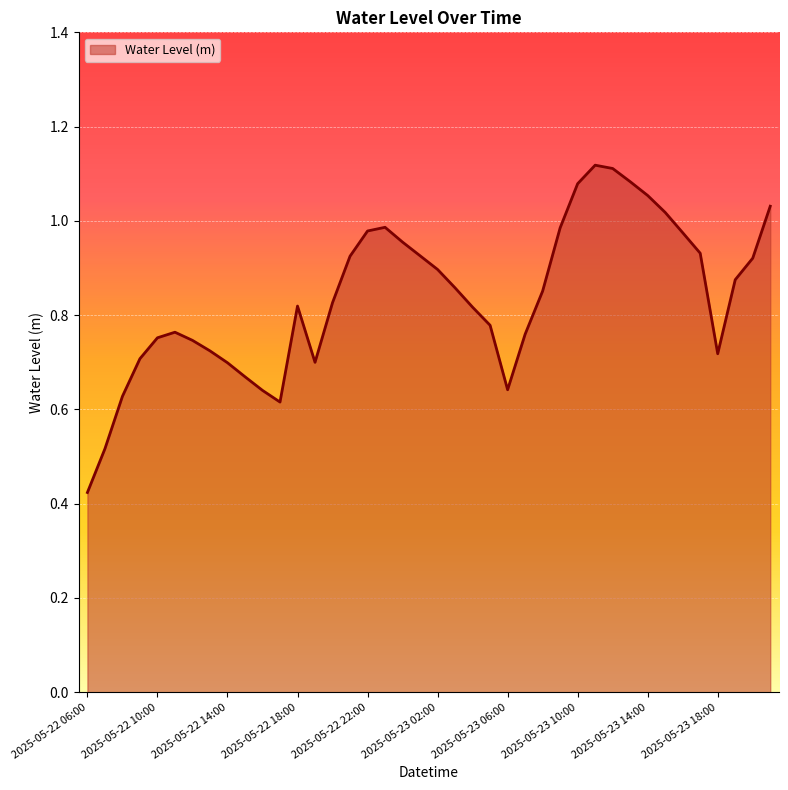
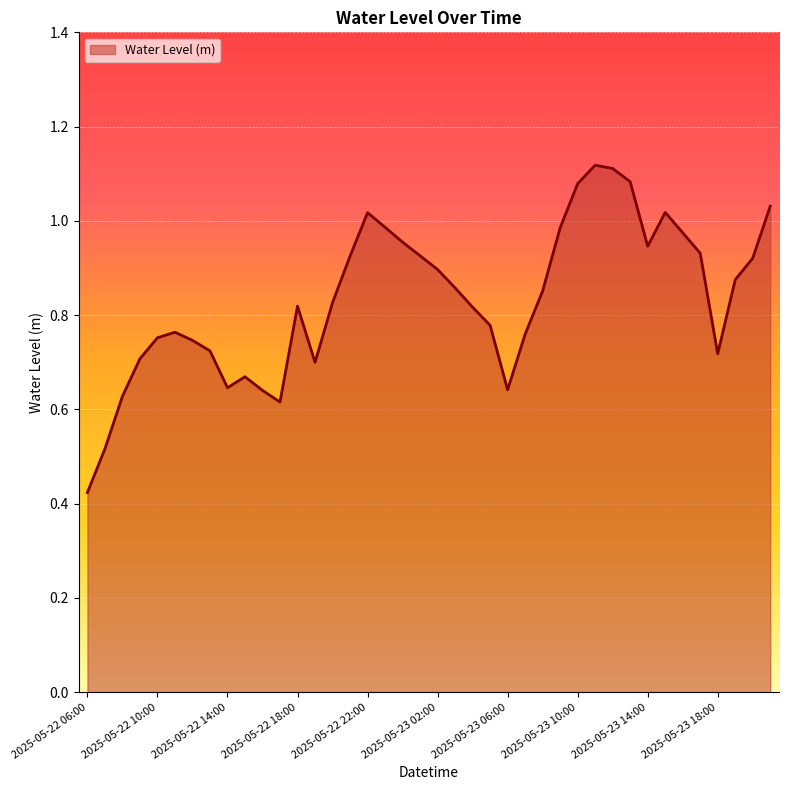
2025-05-22 14:00: 0.70 -> 0.65
2025-05-22 22:00: 0.98 -> 1.02
2025-05-23 14:00: 1.05 -> 0.95
